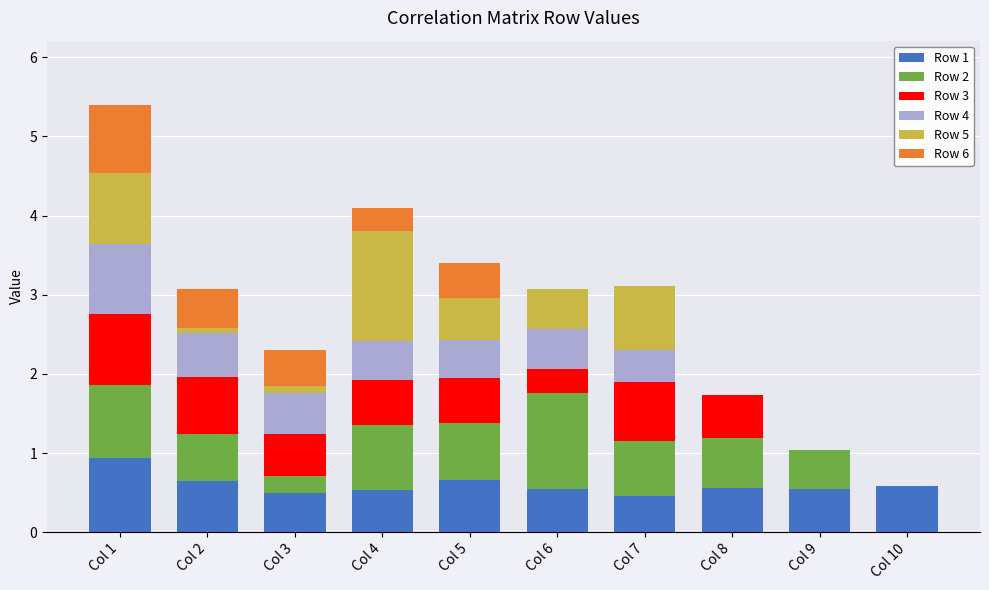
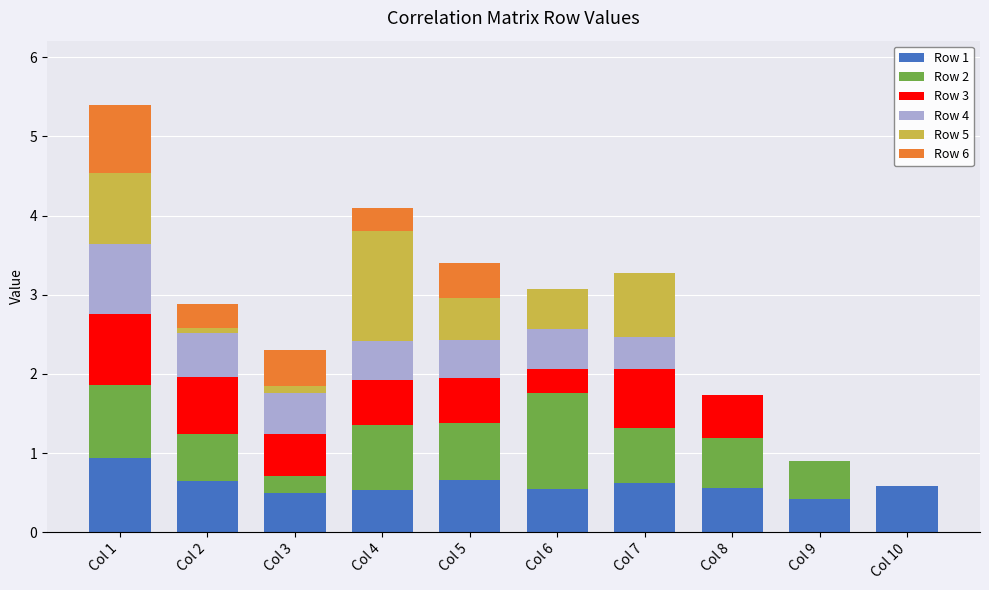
Row 6, Col 2: 0.5 -> 0.3
Row 1, Col 7: 0.5 -> 0.6
Row 1, Col 9: 0.5 -> 0.4
